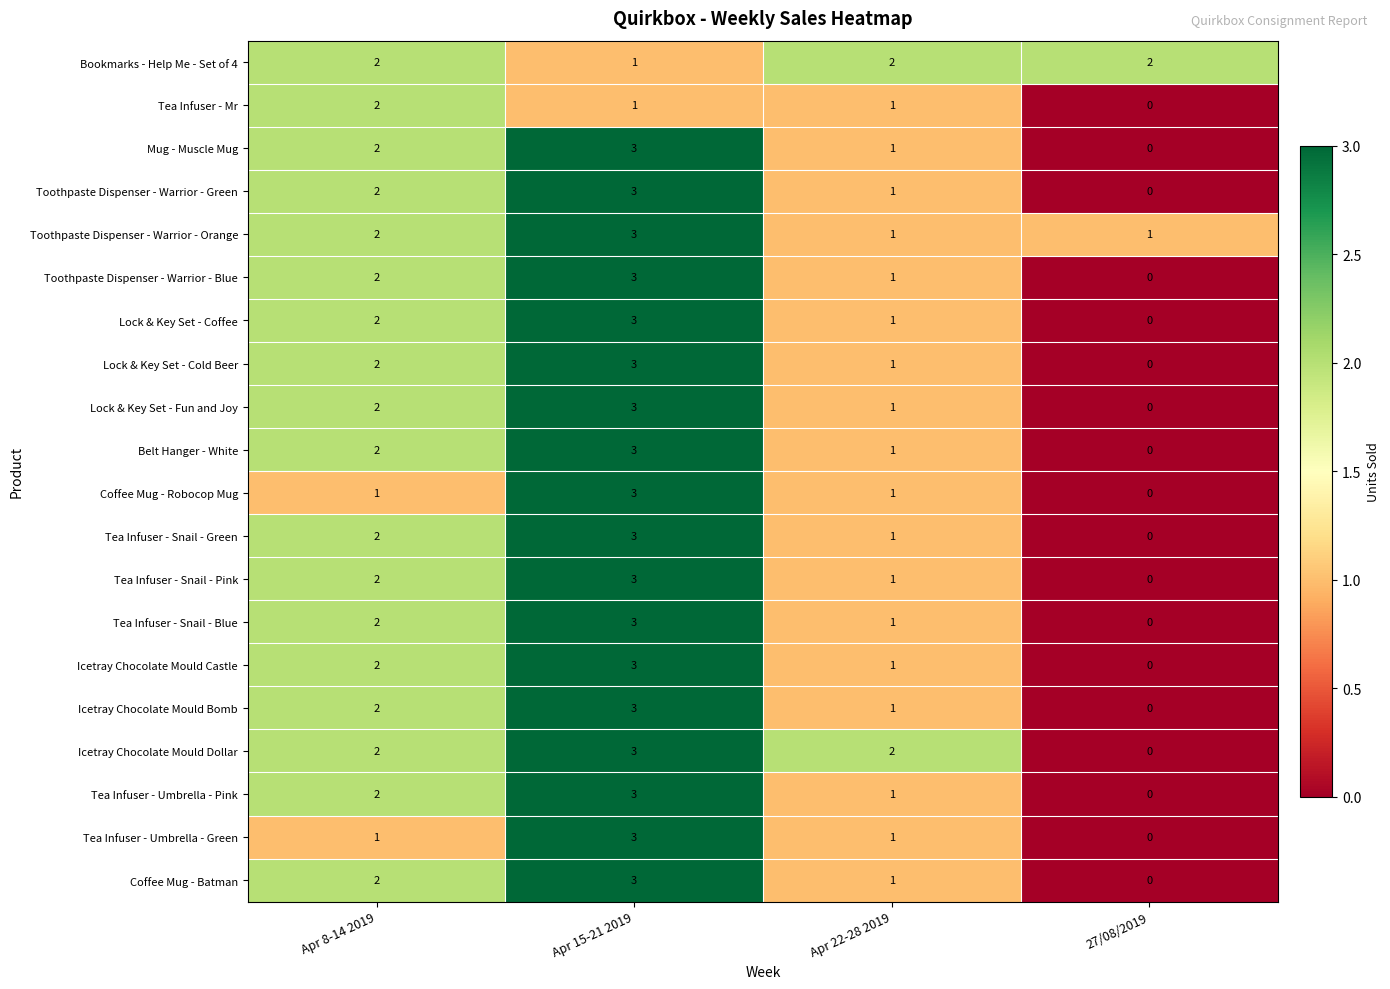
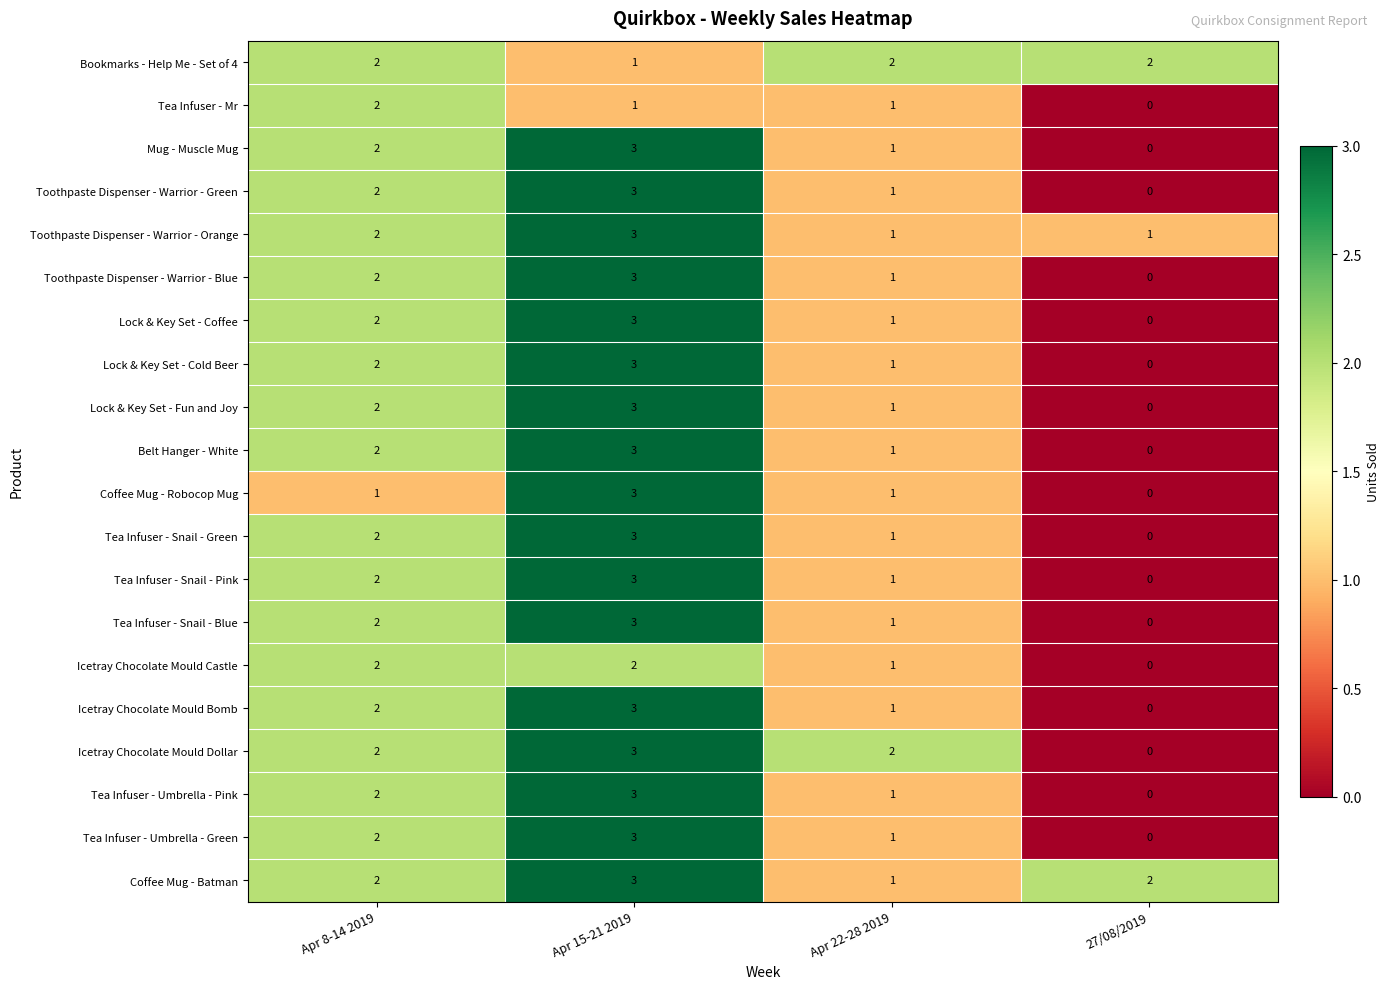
Icetray Chocolate Mould Castle, Apr 15-21 2019: 3 -> 2
Tea Infuser - Umbrella - Green, Apr 8-14 2019: 1 -> 2
Coffee Mug - Batman, 27/08/2019: 0 -> 2
